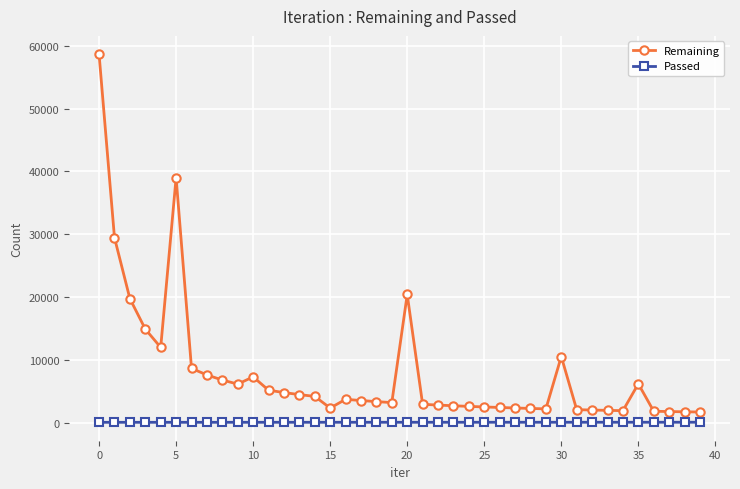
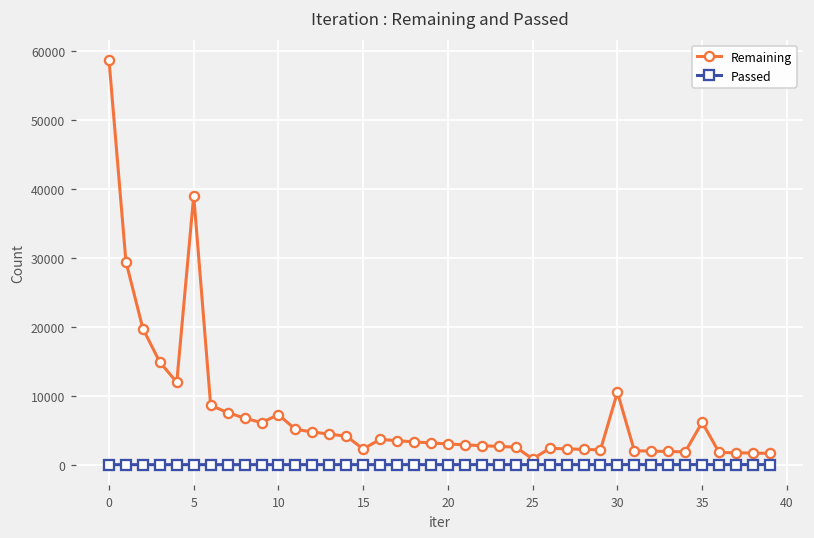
Remaining, 20: 20000 -> 3000
Remaining, 25: 3000 -> 1000
